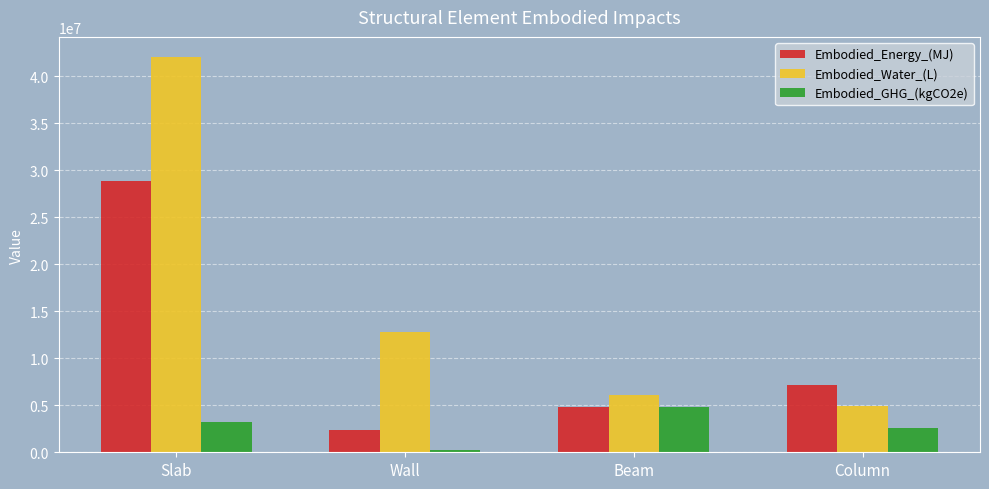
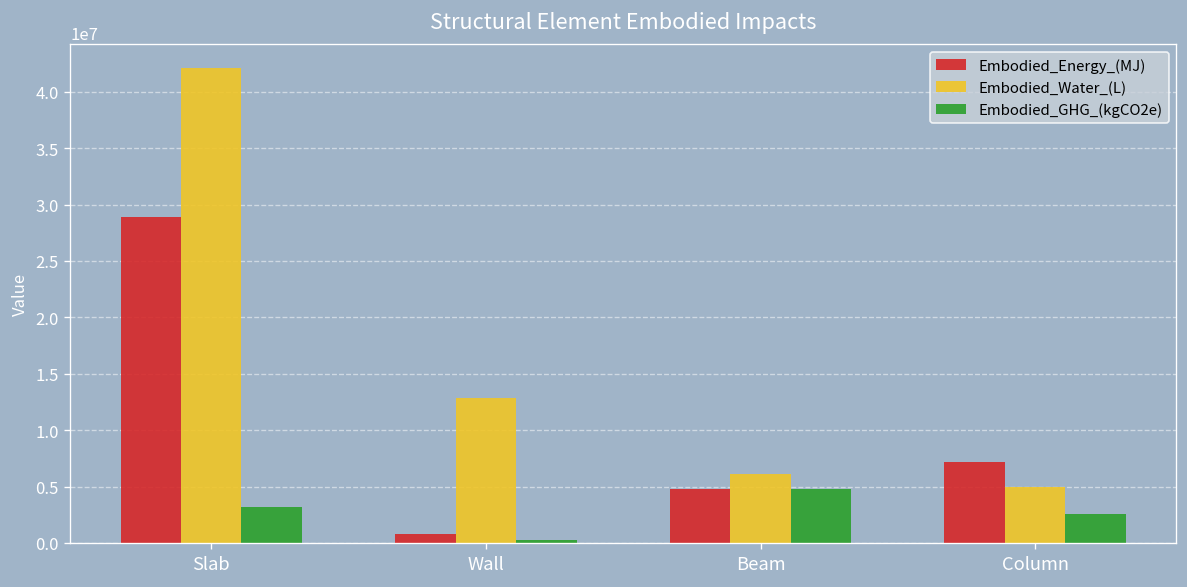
Embodied_Energy_(MJ), Wall: 2000000 -> 1000000
